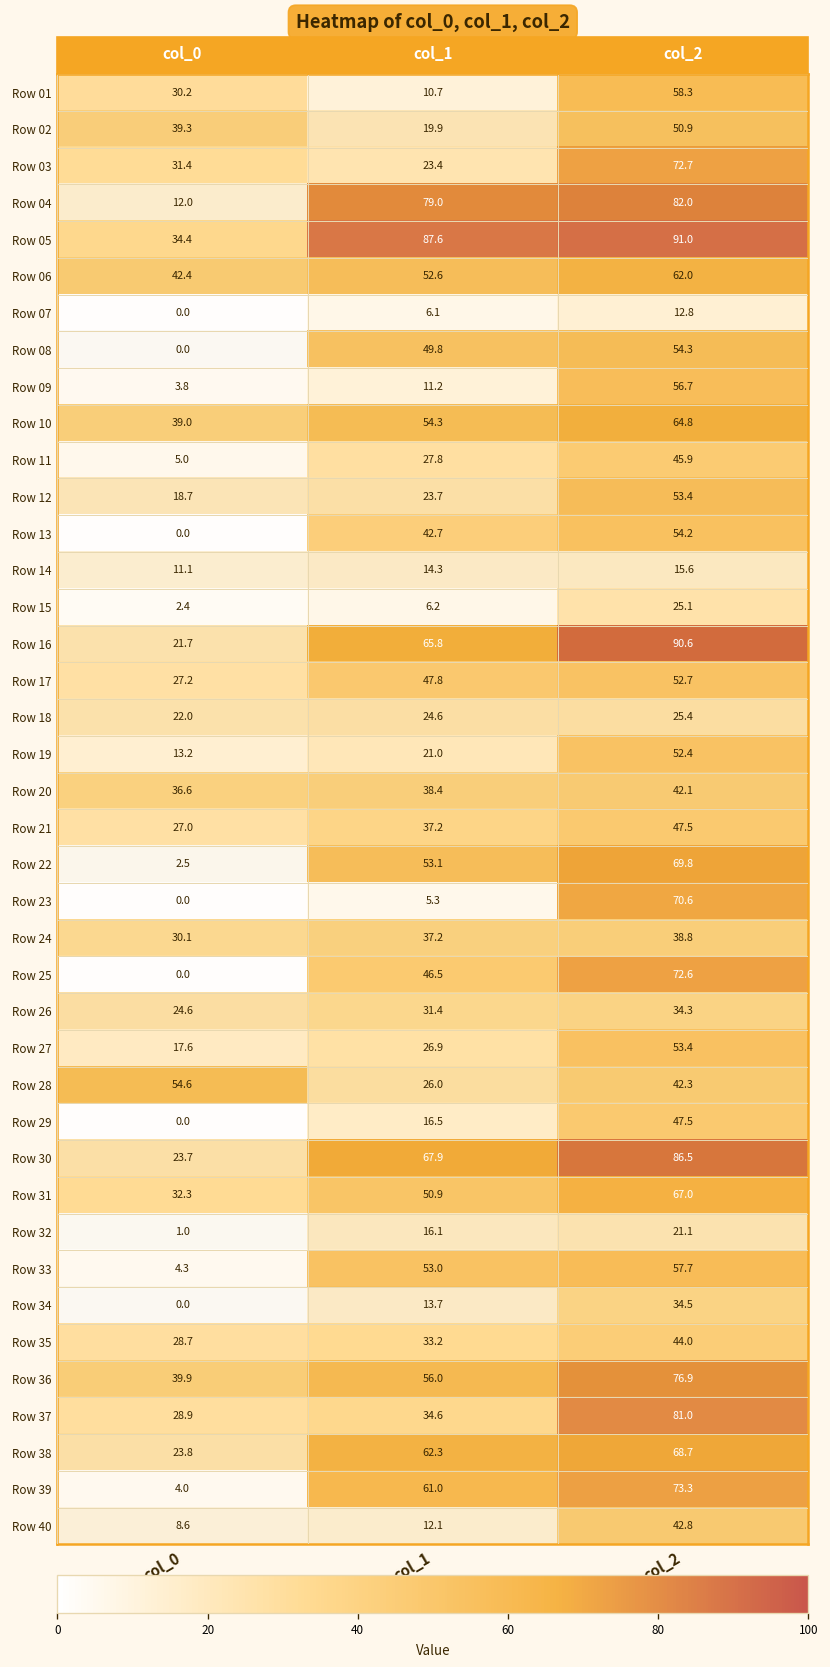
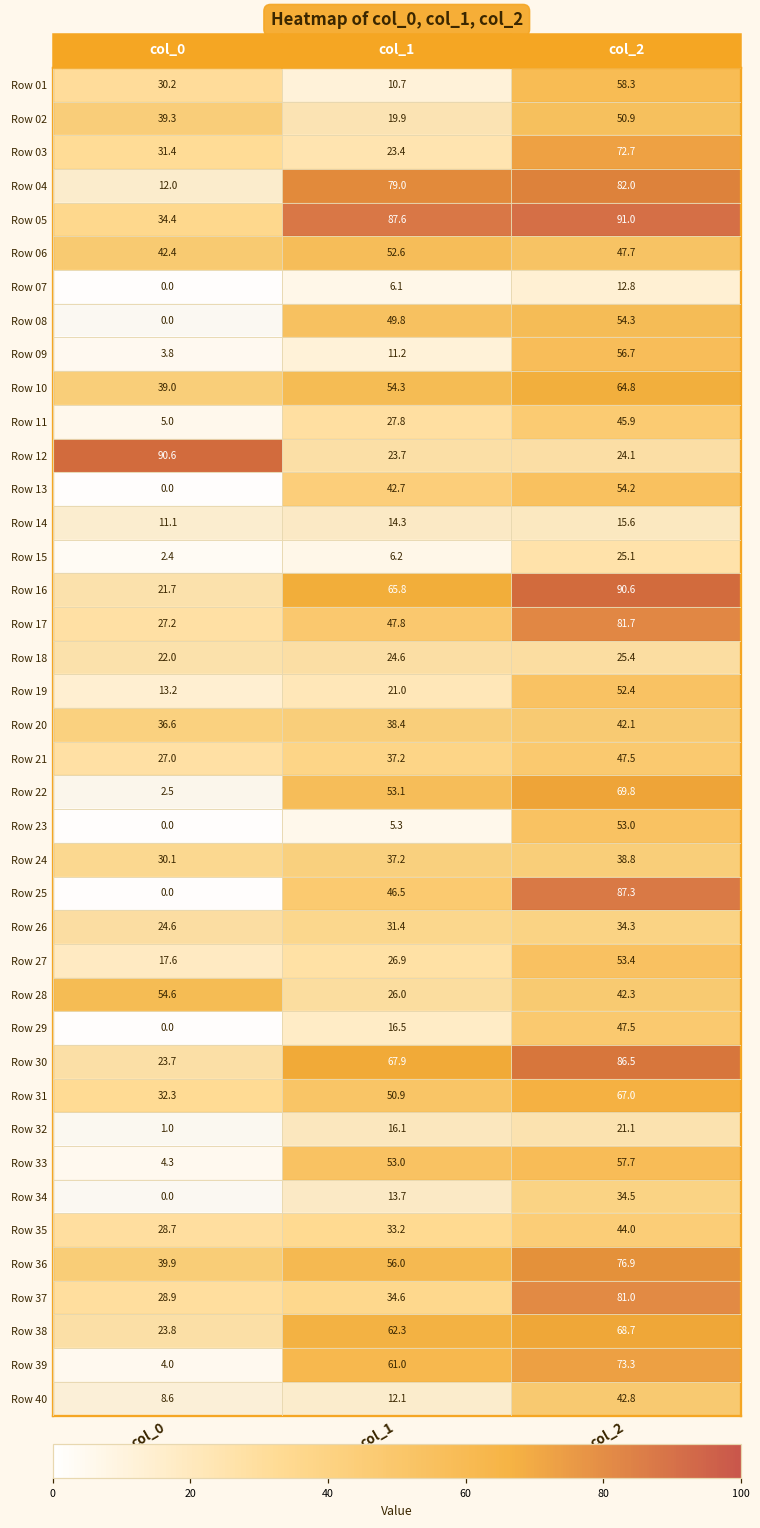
Row 06, col_2: 62.0 -> 47.7
Row 12, col_0: 18.7 -> 90.6
Row 12, col_2: 53.4 -> 24.1
Row 17, col_2: 52.7 -> 81.7
Row 23, col_2: 70.6 -> 53.0
Row 25, col_2: 72.6 -> 87.3
